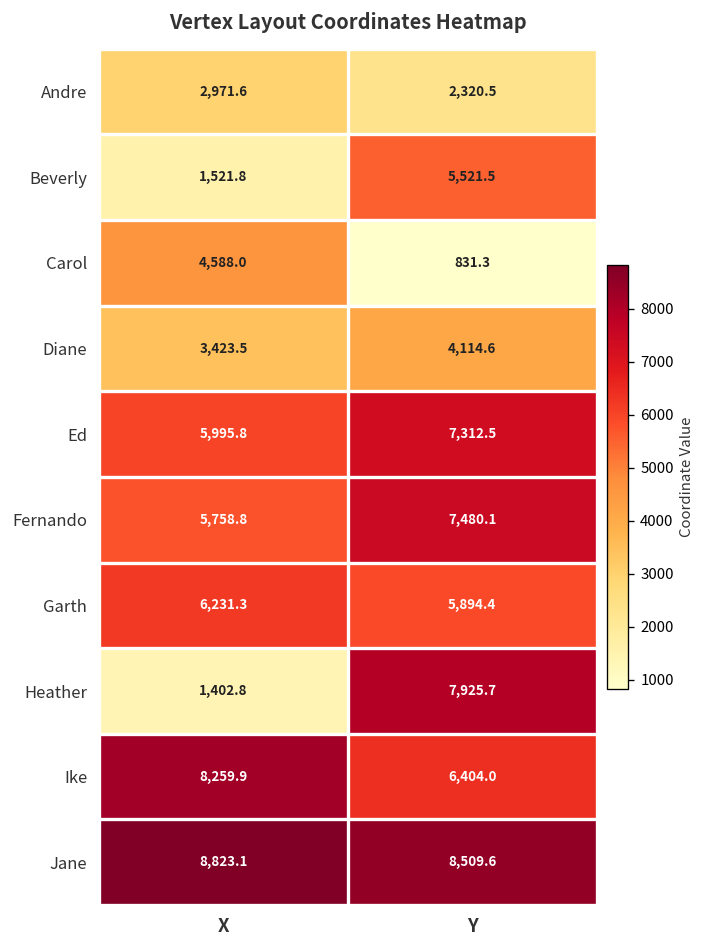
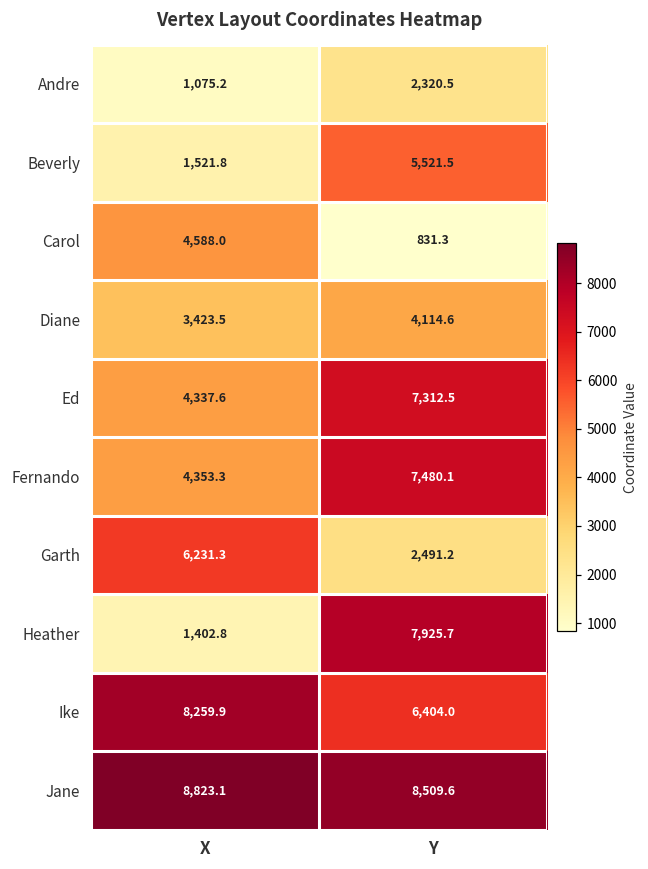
Andre, X: 2,971.6 -> 1,075.2
Ed, X: 5,995.8 -> 4,337.6
Fernando, X: 5,758.8 -> 4,353.3
Garth, Y: 5,894.4 -> 2,491.2
